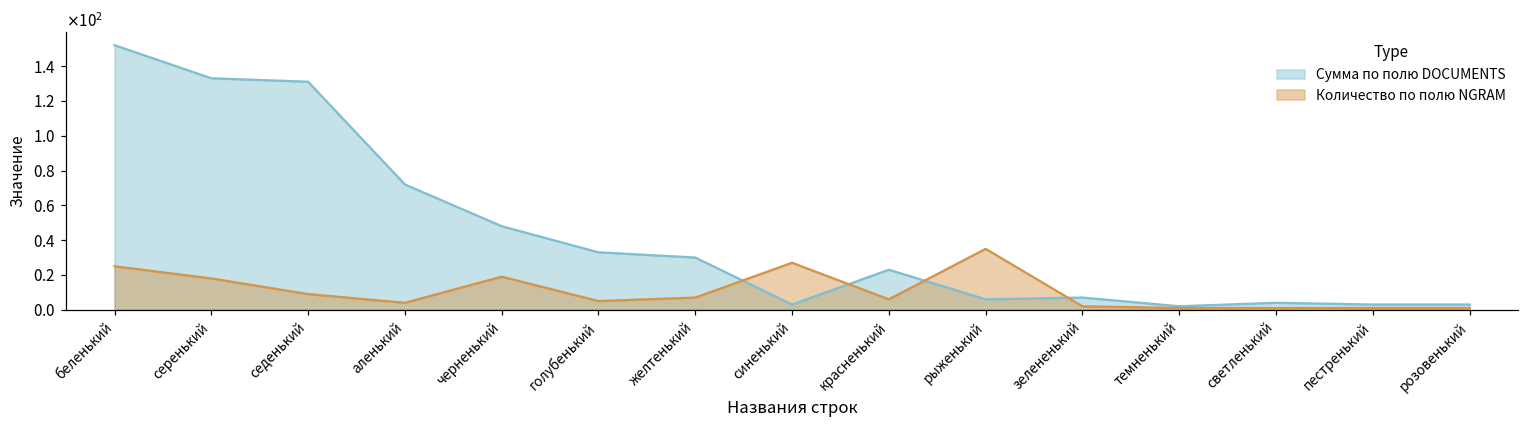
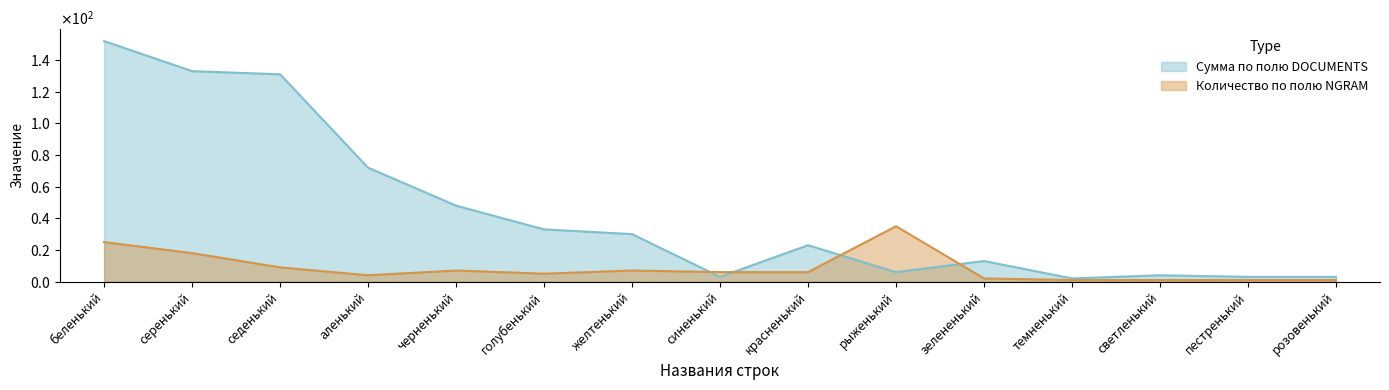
Количество по полю NGRAM, черненький: 19 -> 7
Количество по полю NGRAM, синенький: 27 -> 6
Сумма по полю DOCUMENTS, зелененький: 7 -> 13
